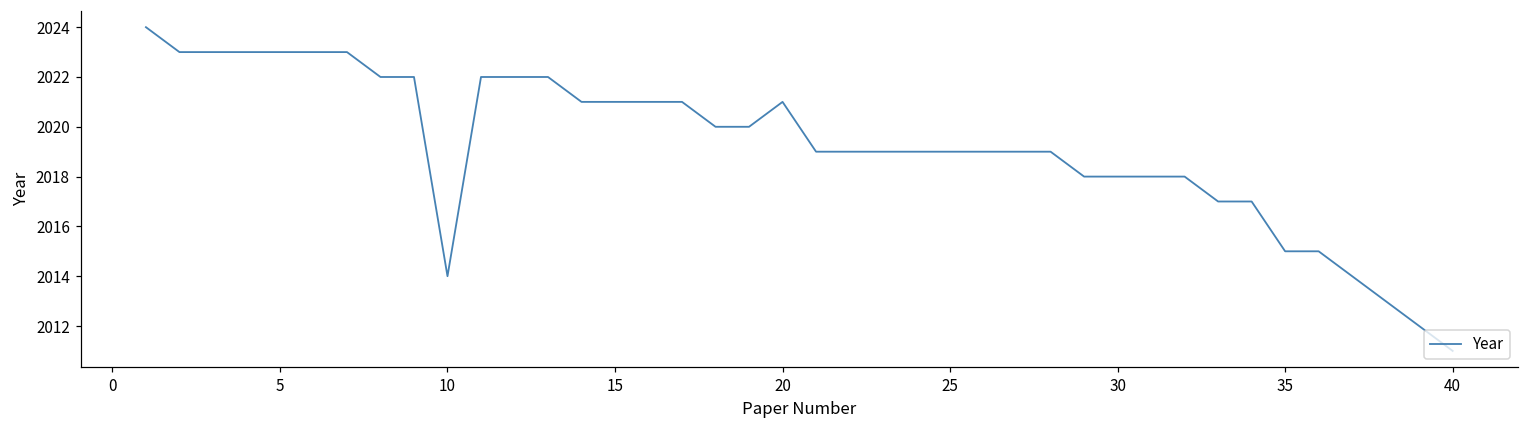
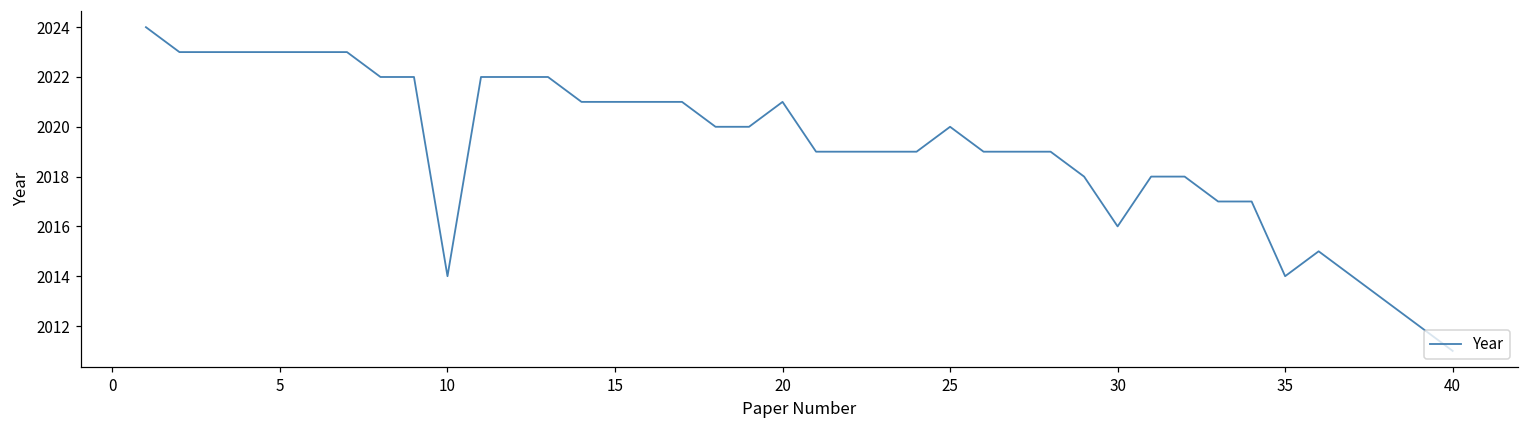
25: 2019 -> 2020
30: 2018 -> 2016
35: 2015 -> 2014
